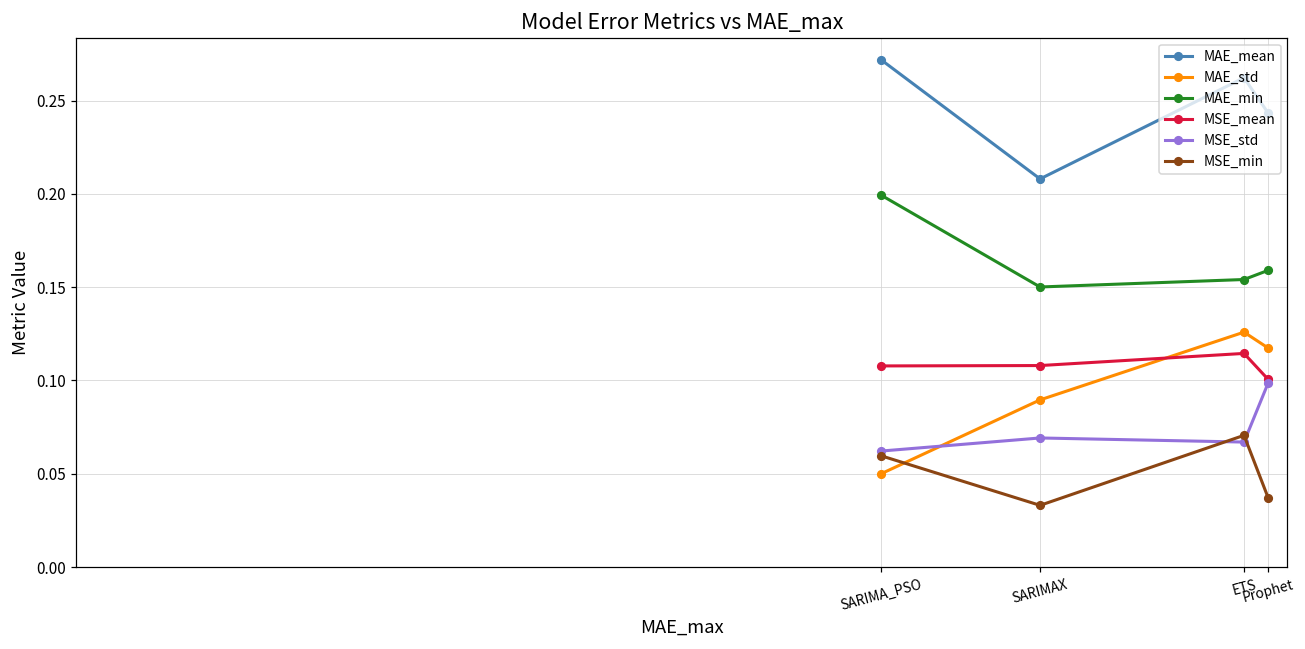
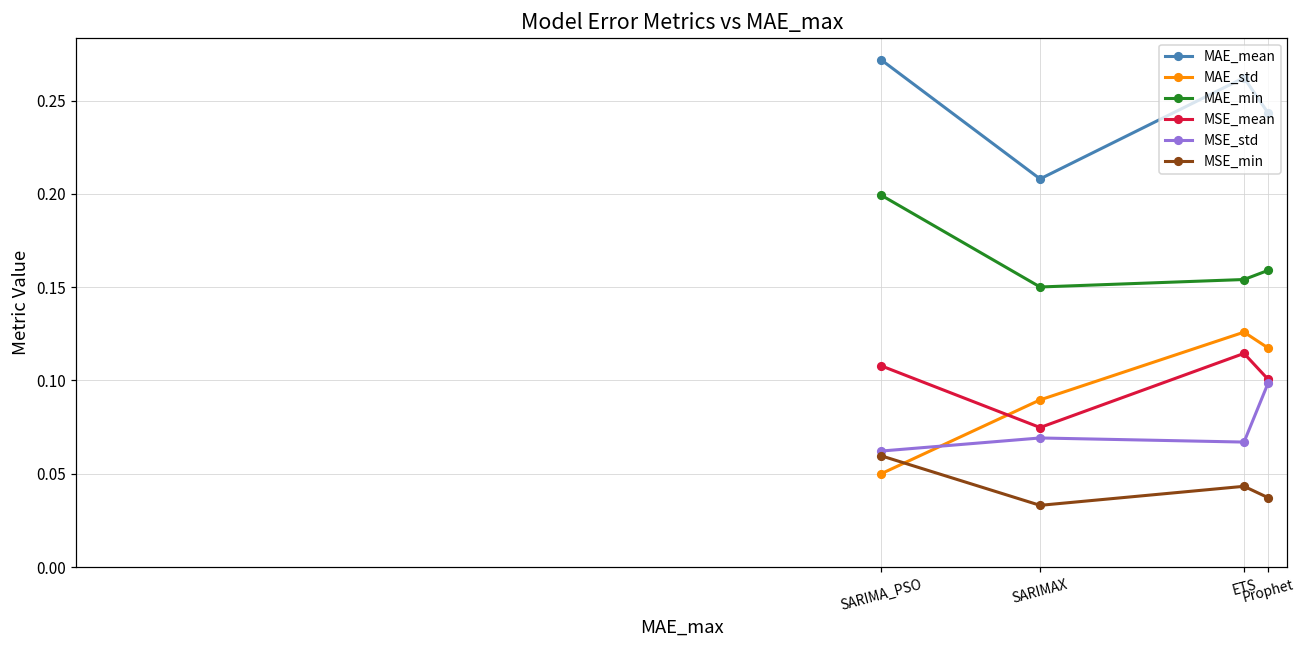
MSE_mean, SARIMAX: 0.108 -> 0.075
MSE_min, ETS: 0.071 -> 0.043
